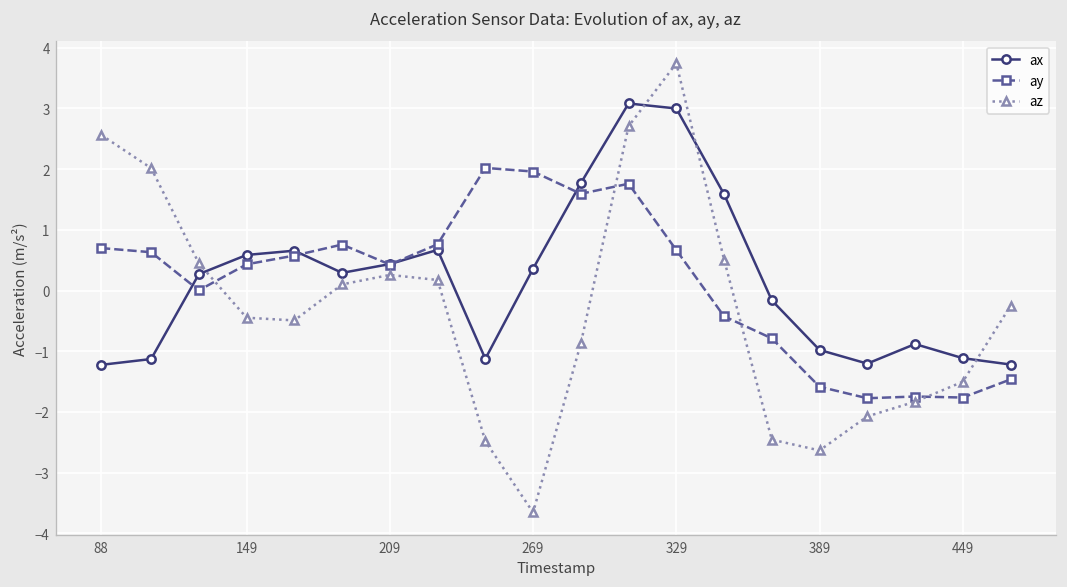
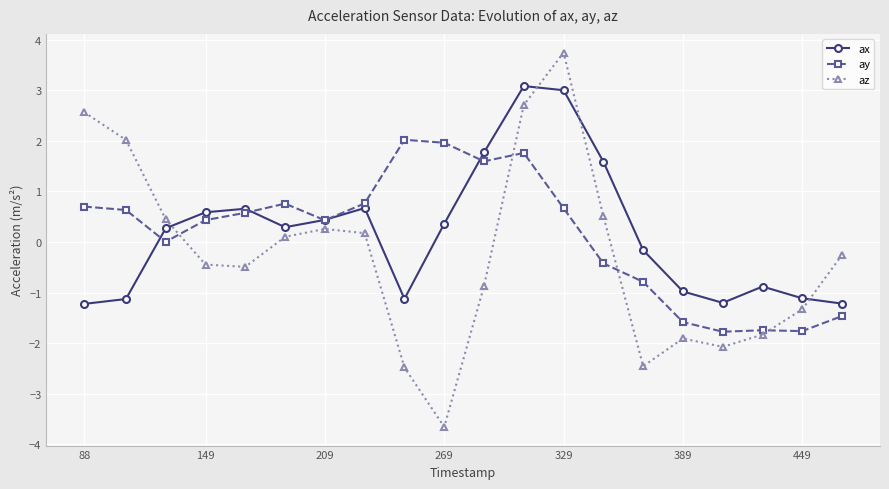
az, 389: -2.6 -> -1.9
az, 449: -1.5 -> -1.3
